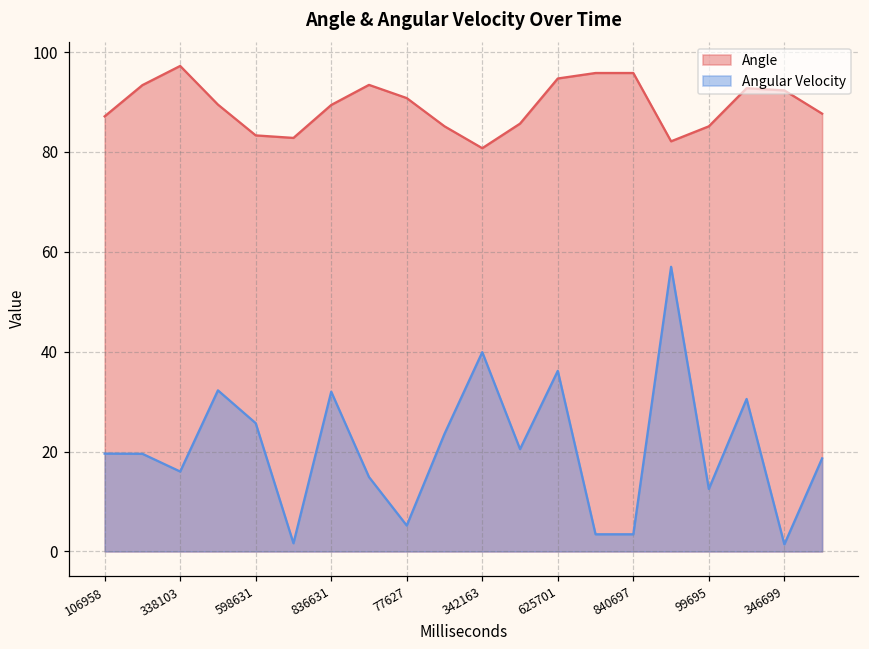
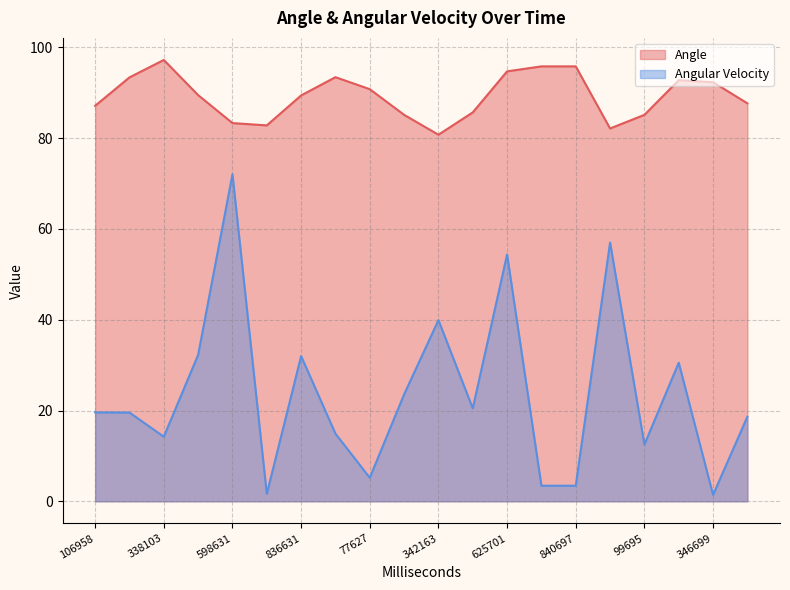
Angular Velocity, 338103: 16 -> 14
Angular Velocity, 598631: 26 -> 72
Angular Velocity, 625701: 36 -> 54
